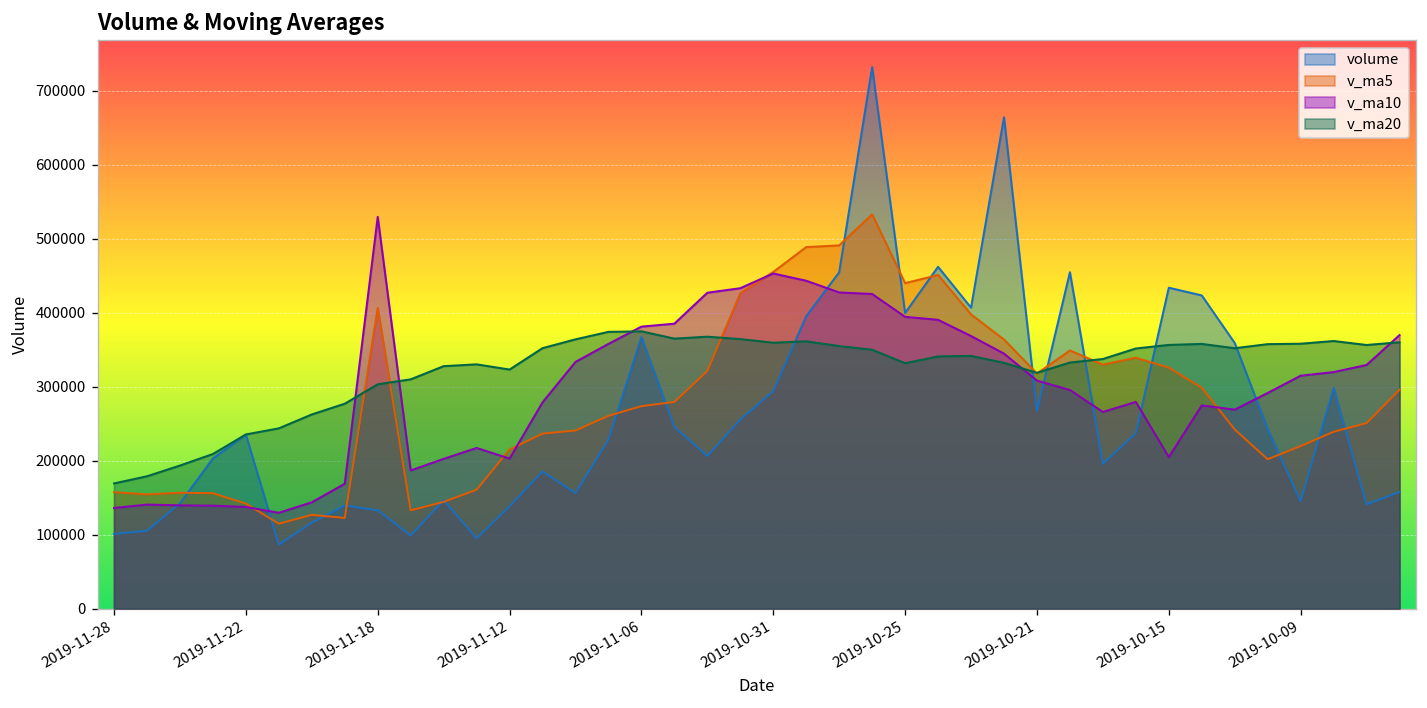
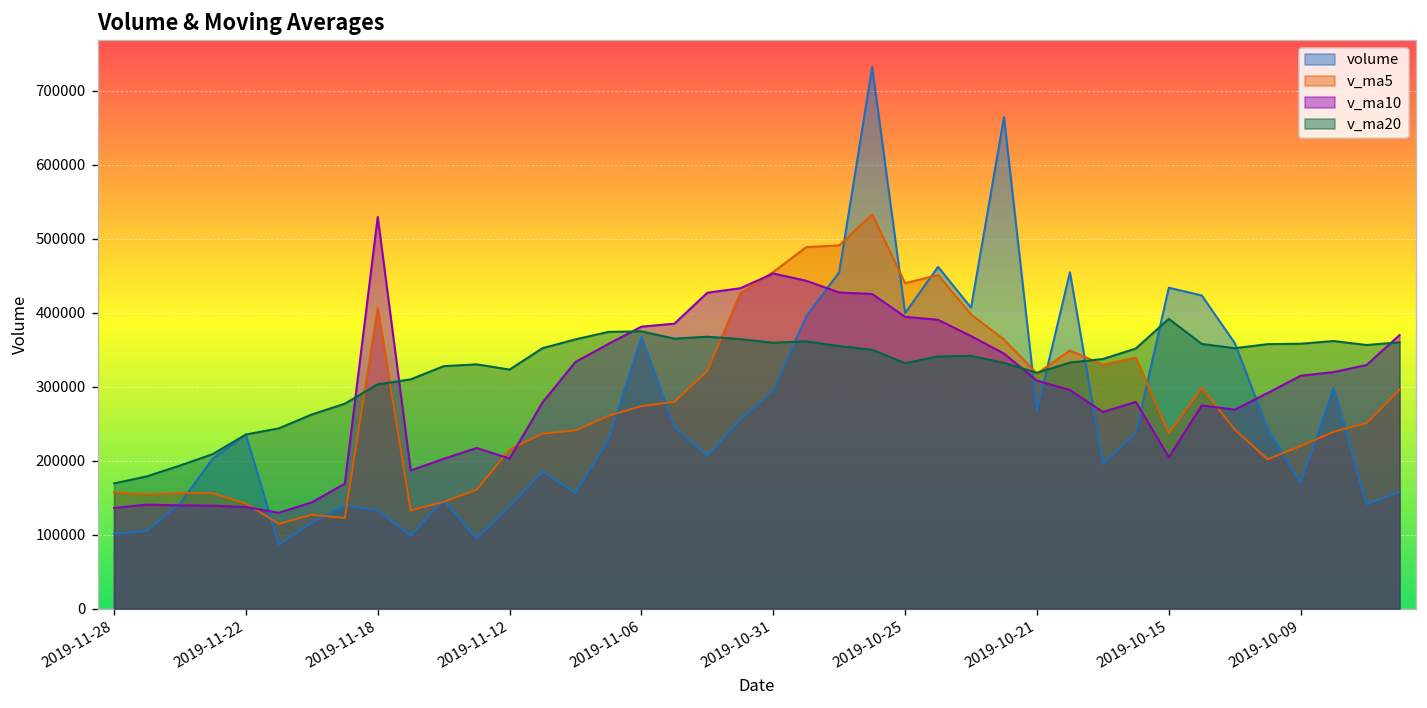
v_ma5, 2019-10-15: 330000 -> 240000
v_ma20, 2019-10-15: 360000 -> 390000
volume, 2019-10-09: 150000 -> 170000
